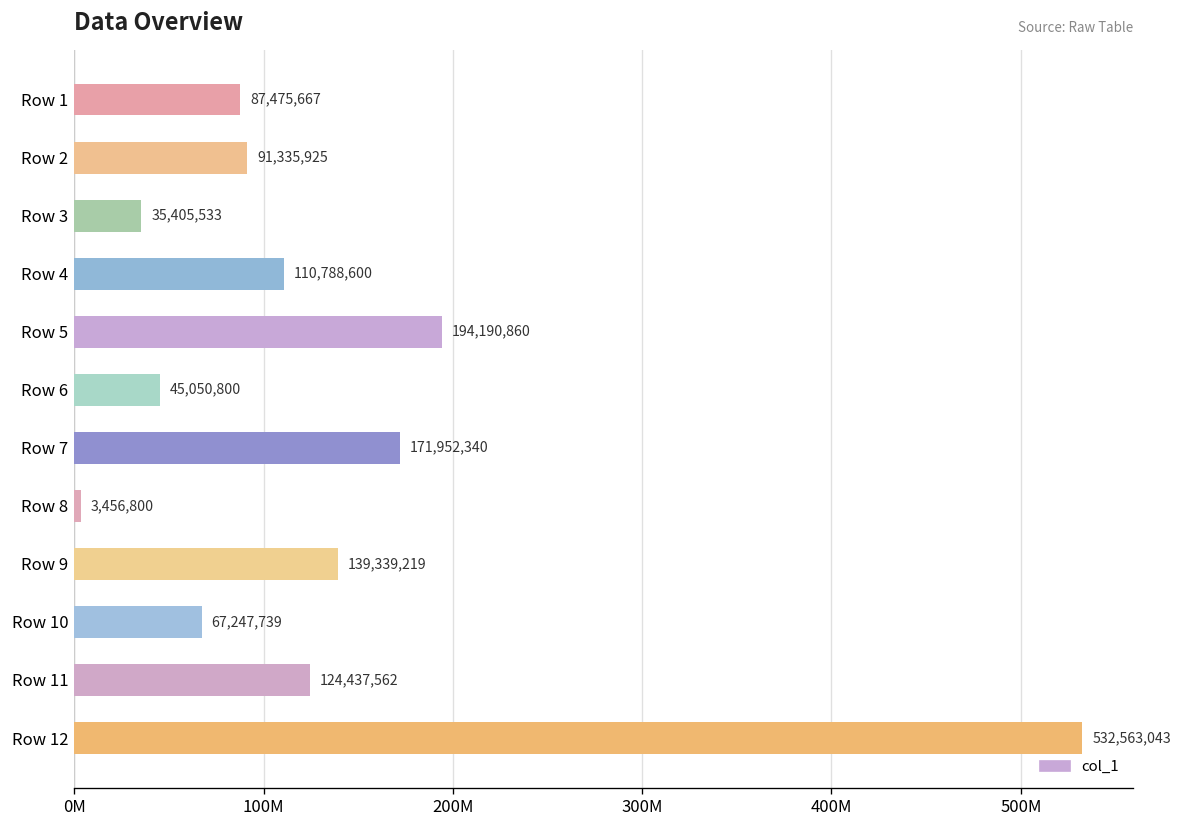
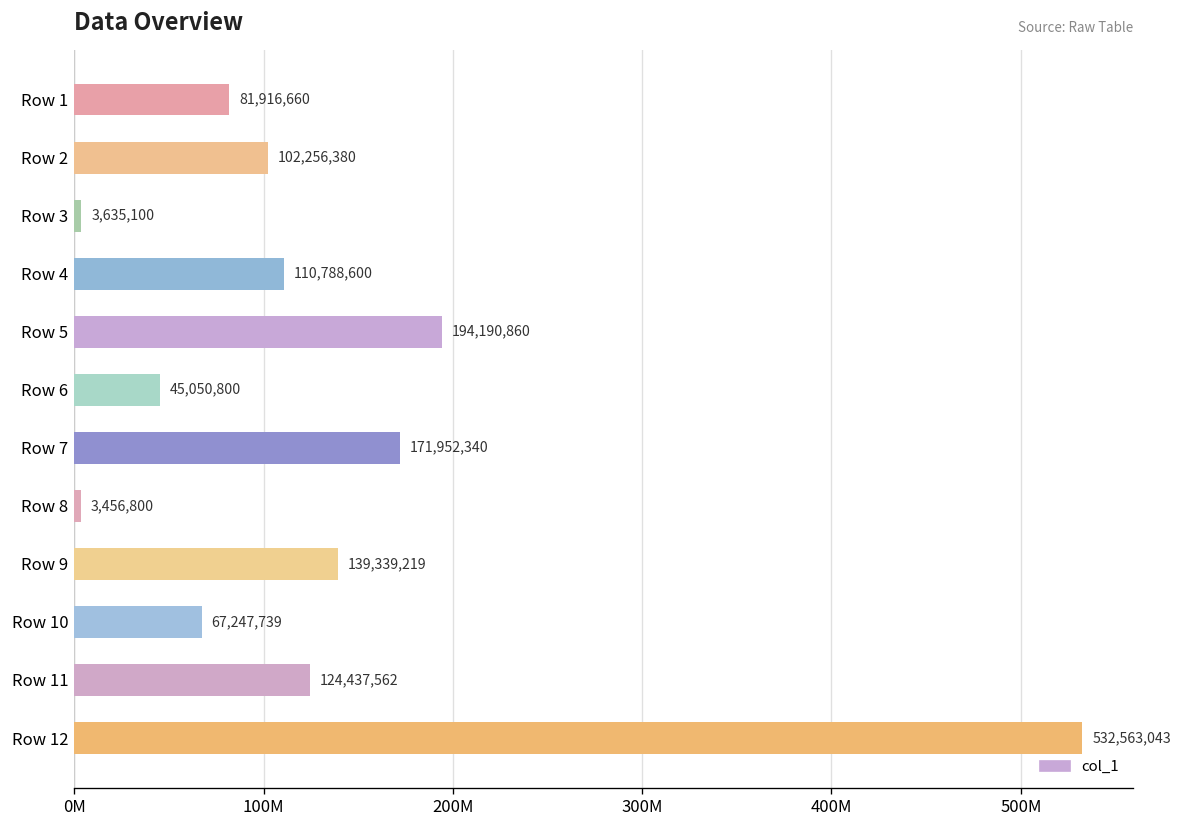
Row 1: 87,475,667 -> 81,916,660
Row 2: 91,335,925 -> 102,256,380
Row 3: 35,405,533 -> 3,635,100
